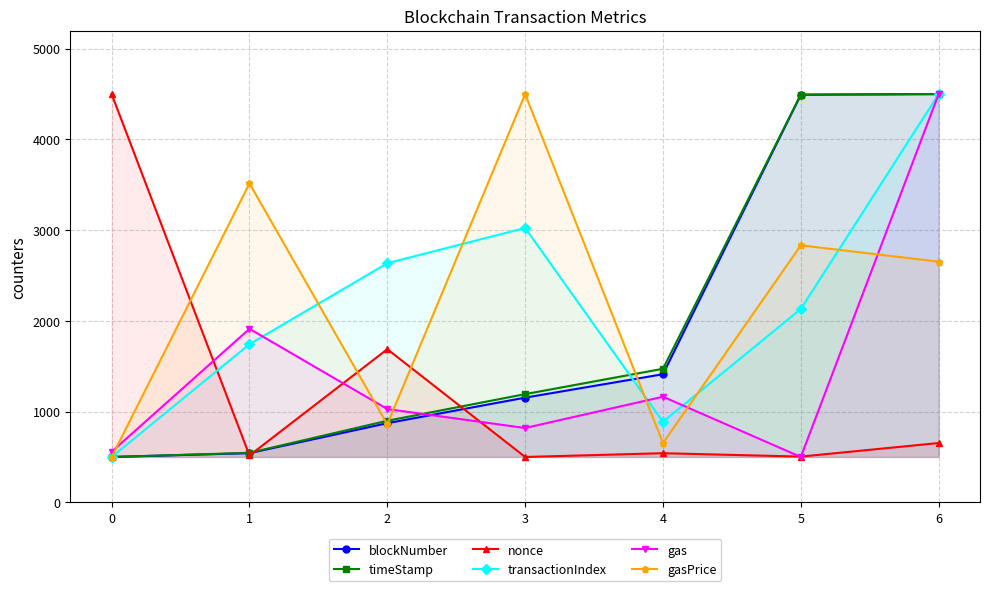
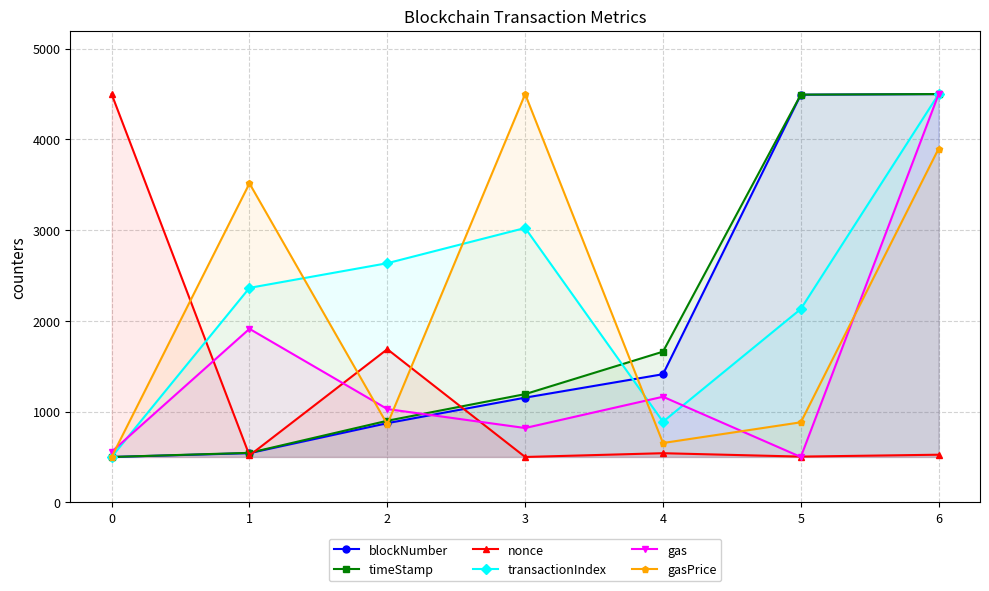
transactionIndex, 1: 1700 -> 2400
timeStamp, 4: 1500 -> 1700
gasPrice, 5: 2800 -> 900
nonce, 6: 700 -> 500
gasPrice, 6: 2700 -> 3900
